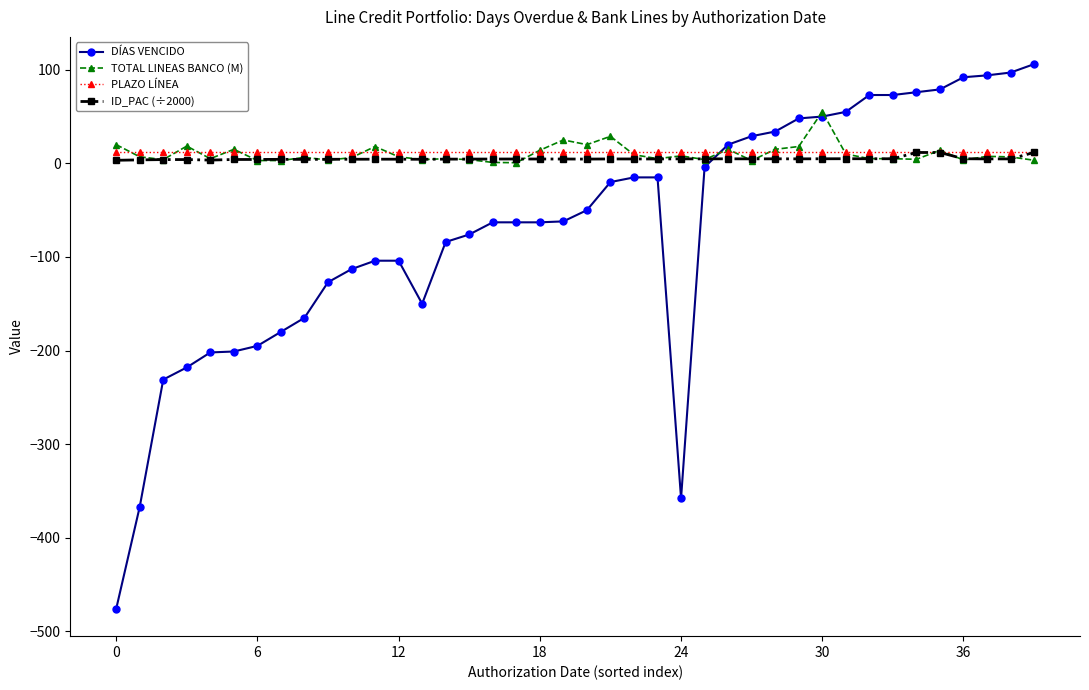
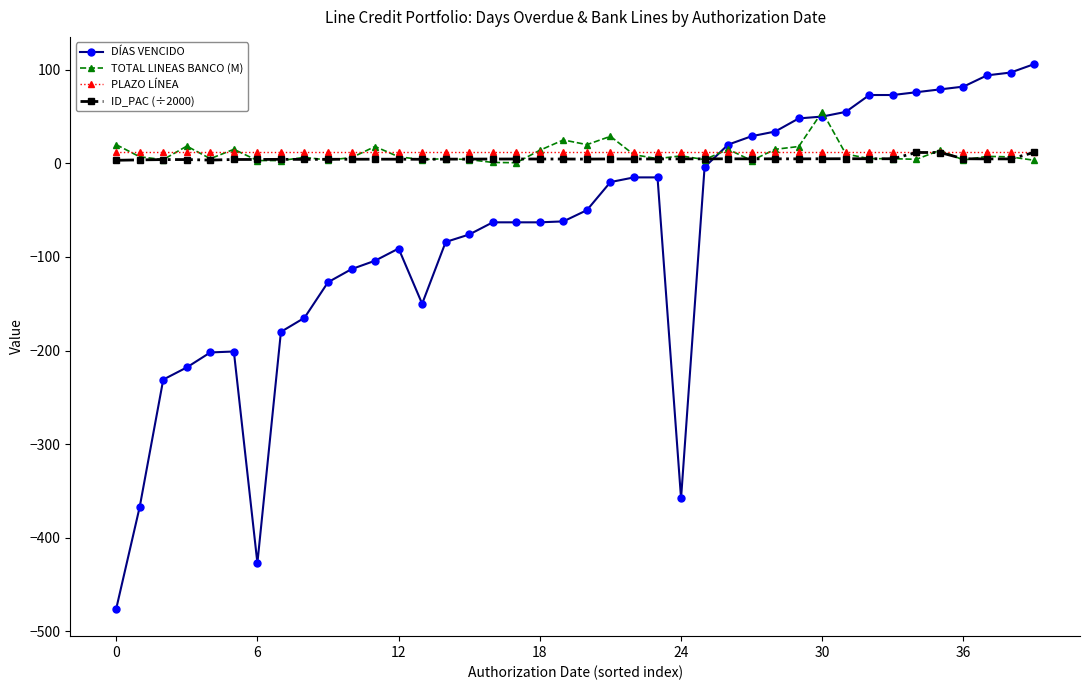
DÍAS VENCIDO, 6: -200 -> -430
DÍAS VENCIDO, 12: -100 -> -90
DÍAS VENCIDO, 36: 90 -> 80
